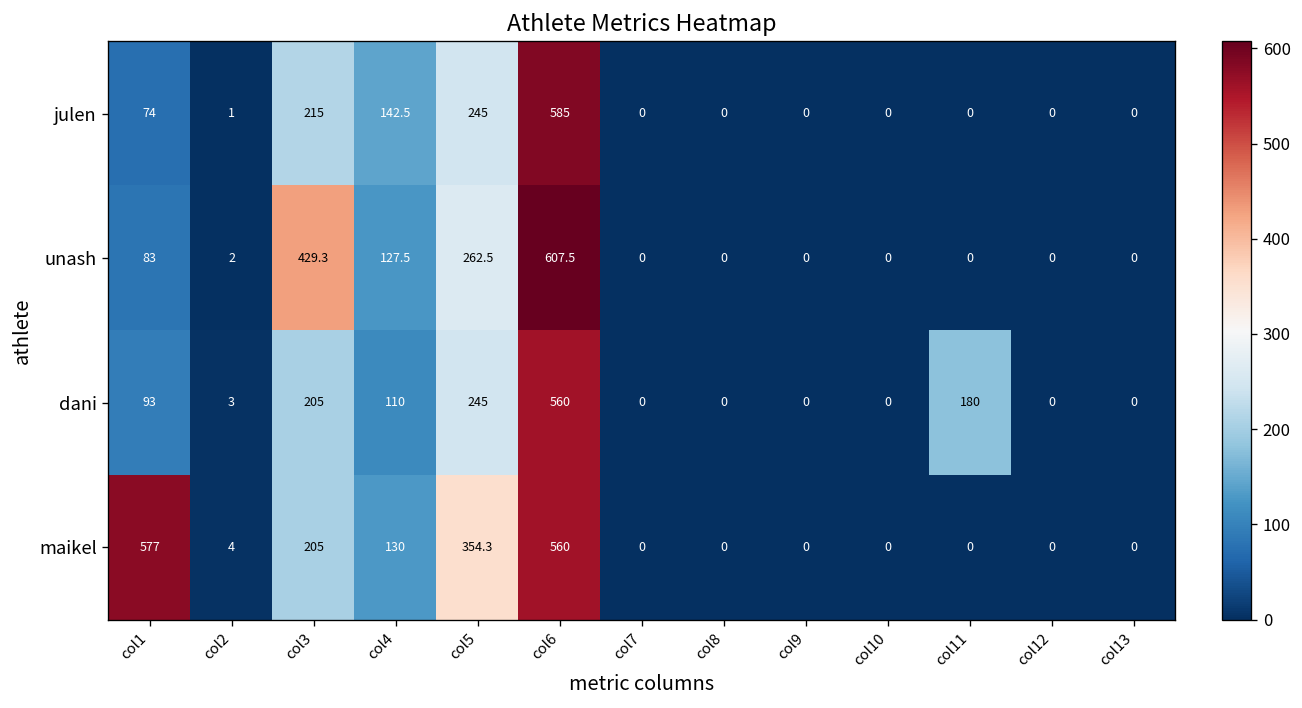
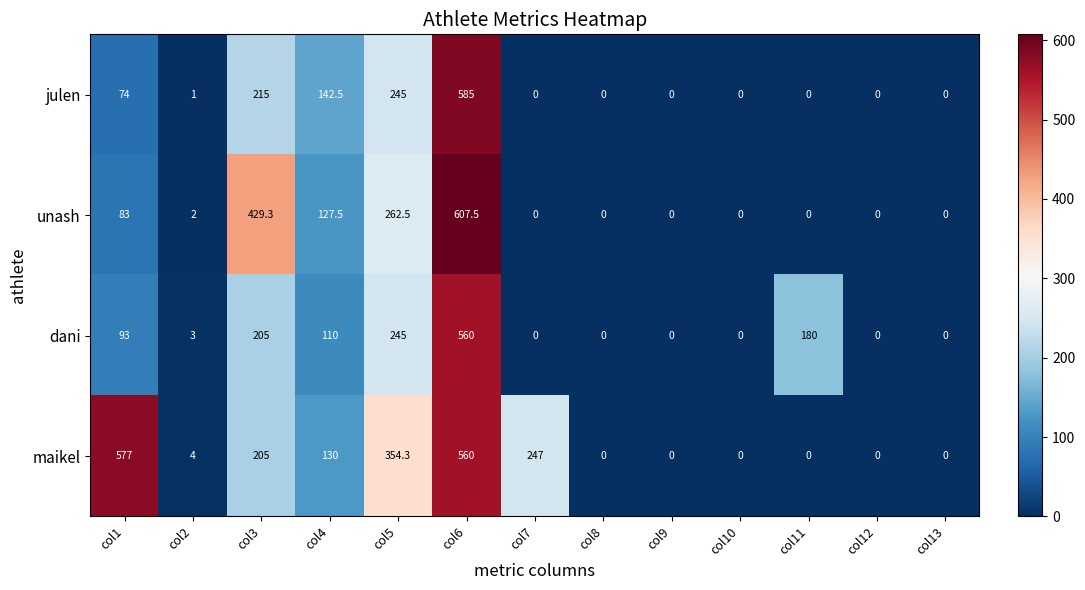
maikel, col7: 0 -> 247
